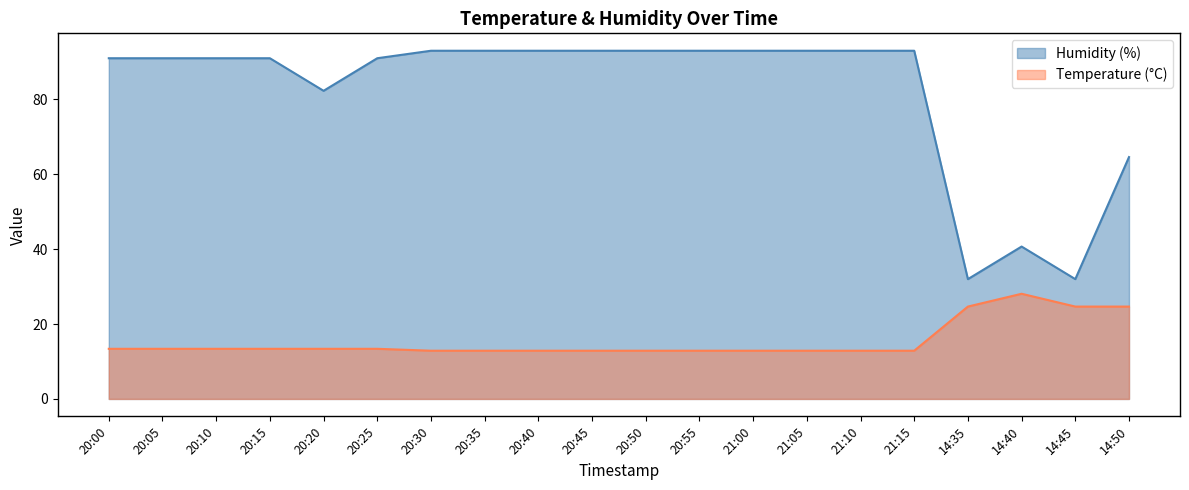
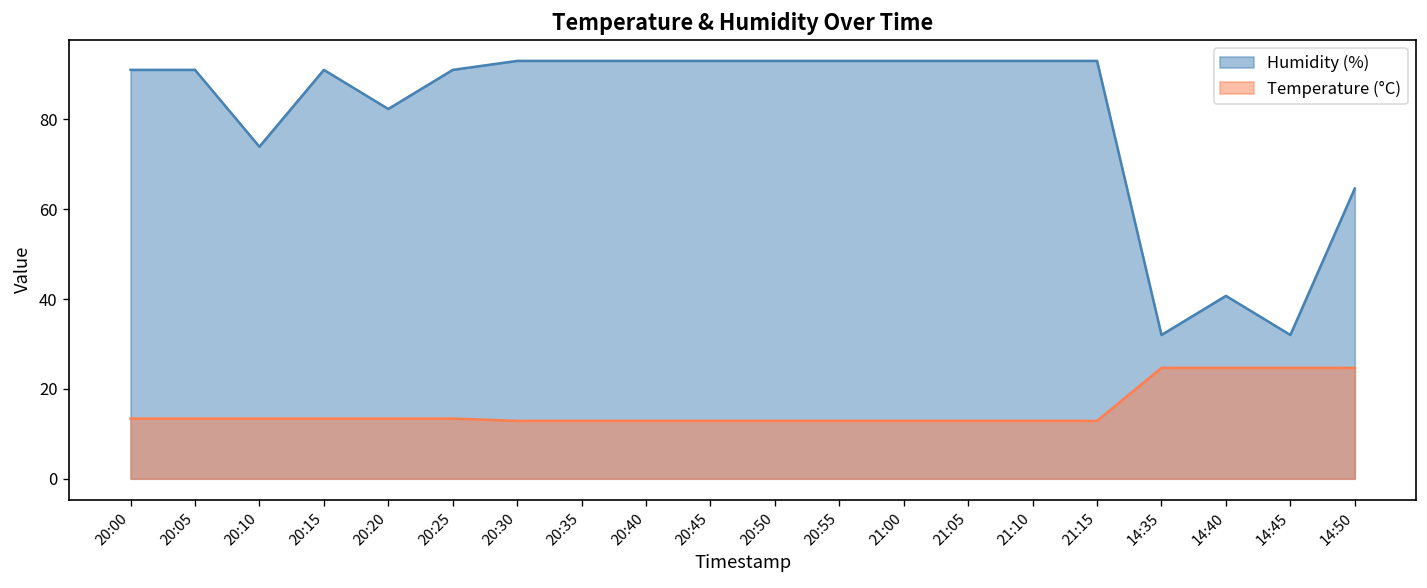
Humidity (%), 20:10: 91 -> 74
Temperature (°C), 14:40: 28 -> 25
